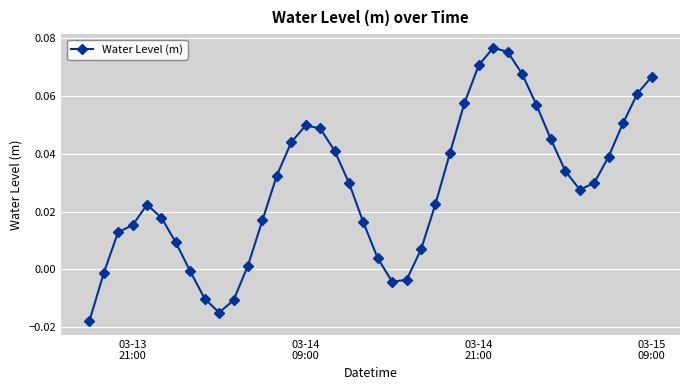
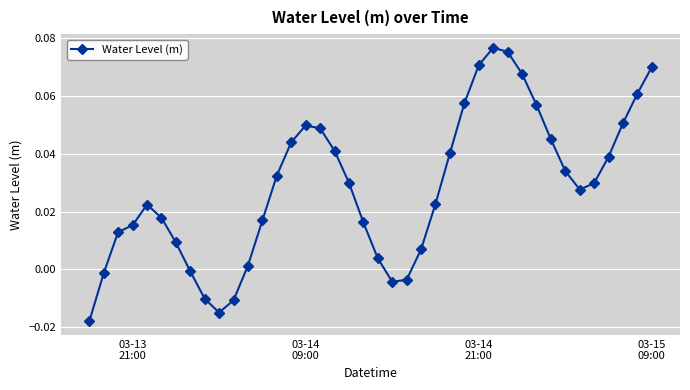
03-15 09:00: 0.067 -> 0.070
